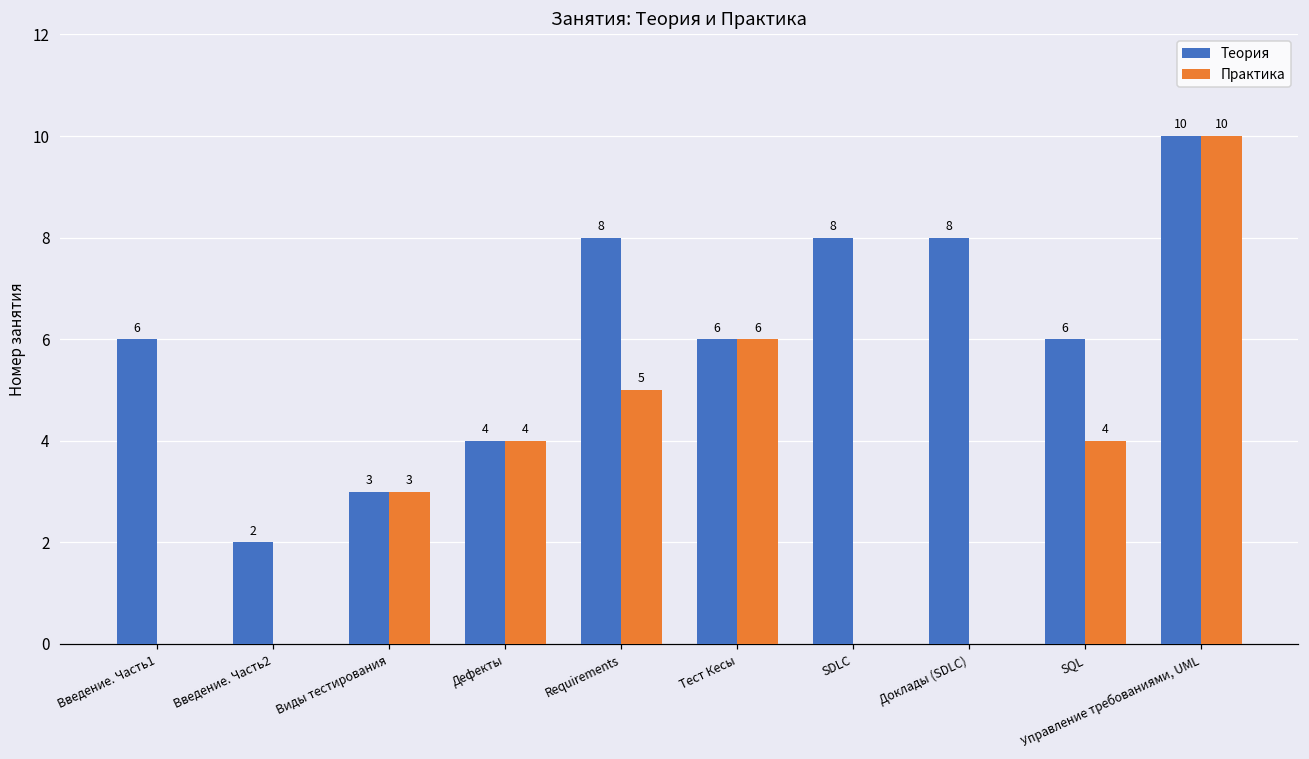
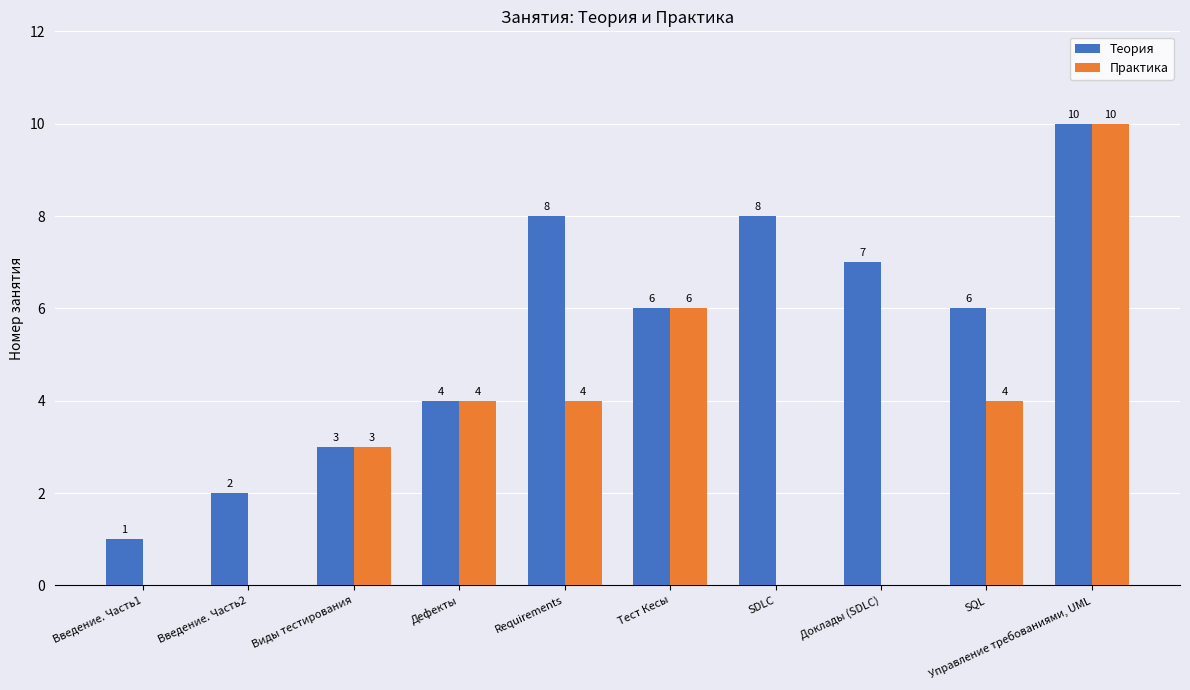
Теория, Введение. Часть1: 6 -> 1
Практика, Requirements: 5 -> 4
Теория, Доклады (SDLC): 8 -> 7
